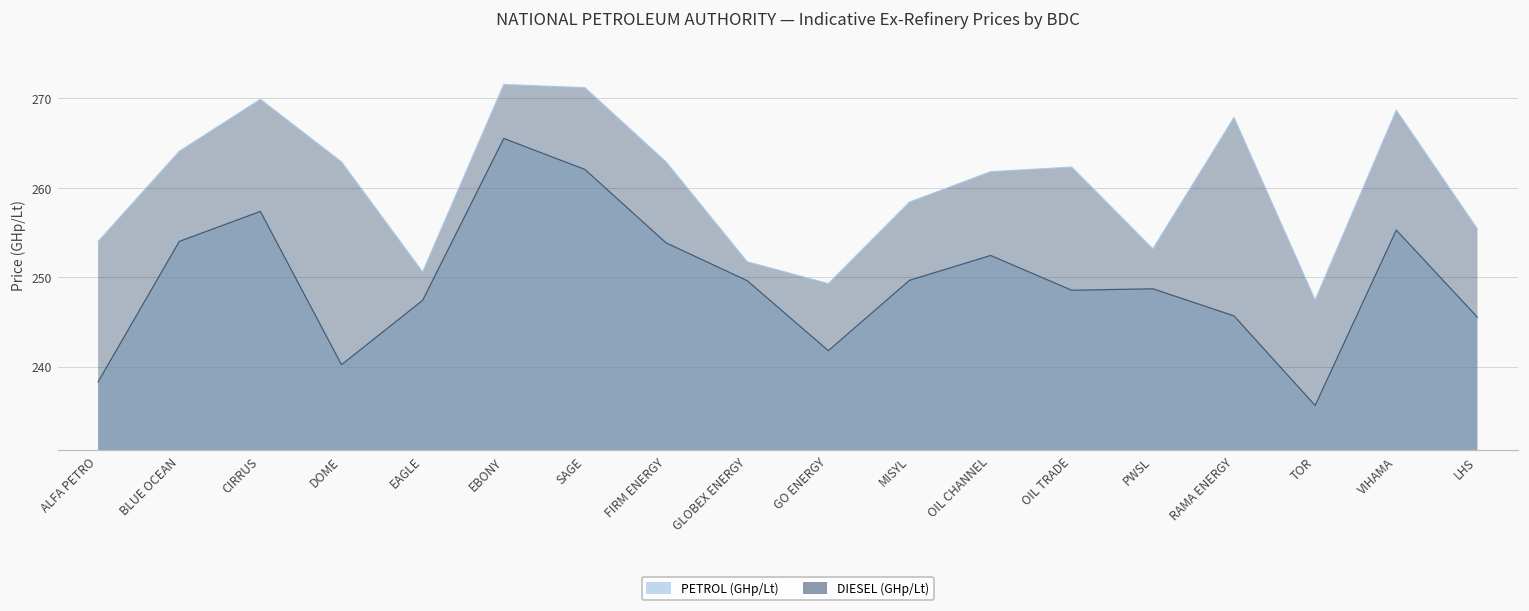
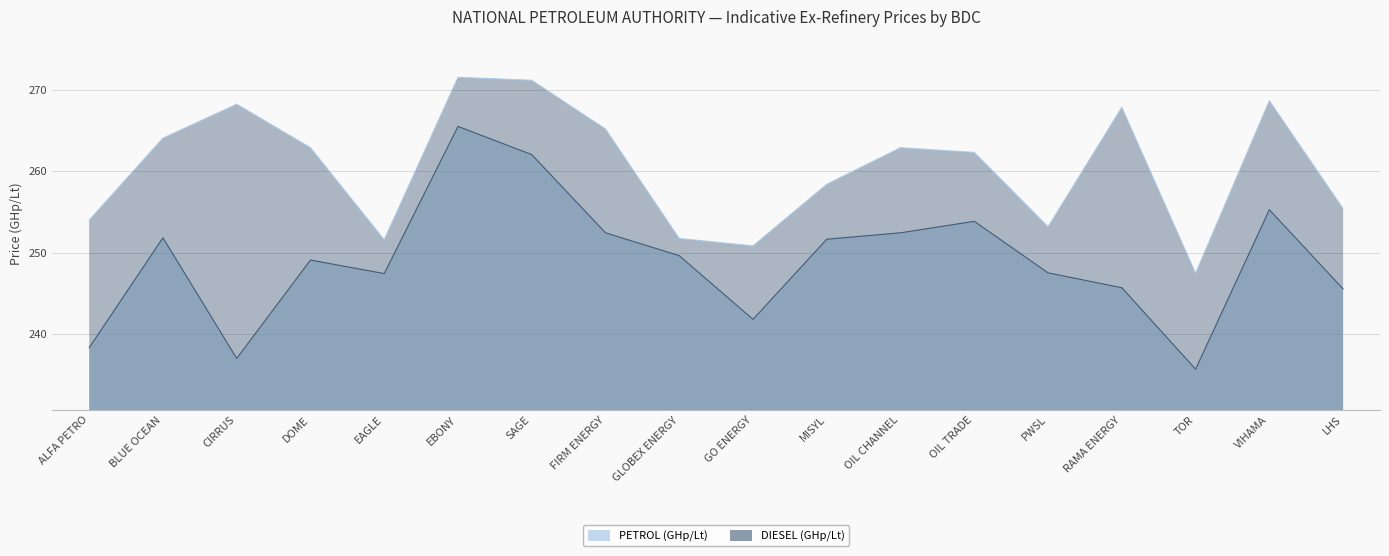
PETROL (GHp/Lt), BLUE OCEAN: 254 -> 252
PETROL (GHp/Lt), CIRRUS: 257 -> 237
DIESEL (GHp/Lt), CIRRUS: 270 -> 268
PETROL (GHp/Lt), DOME: 240 -> 249
DIESEL (GHp/Lt), EAGLE: 251 -> 252
PETROL (GHp/Lt), FIRM ENERGY: 254 -> 252
DIESEL (GHp/Lt), FIRM ENERGY: 263 -> 265
DIESEL (GHp/Lt), GO ENERGY: 249 -> 251
PETROL (GHp/Lt), MISYL: 250 -> 252
DIESEL (GHp/Lt), OIL CHANNEL: 262 -> 263
PETROL (GHp/Lt), OIL TRADE: 249 -> 254
PETROL (GHp/Lt), PWSL: 249 -> 248
